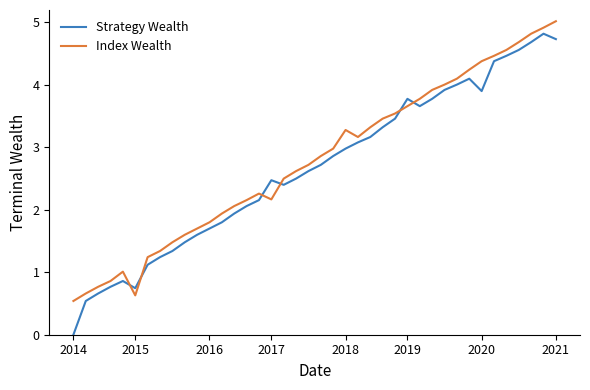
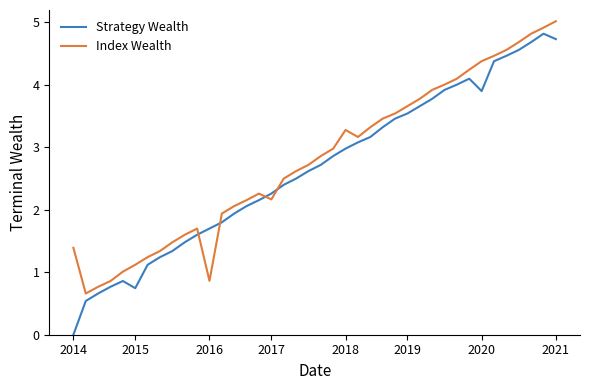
Index Wealth, 2014: 0.5 -> 1.4
Index Wealth, 2015: 0.6 -> 1.1
Index Wealth, 2016: 1.8 -> 0.9
Strategy Wealth, 2017: 2.5 -> 2.3
Strategy Wealth, 2019: 3.8 -> 3.5
